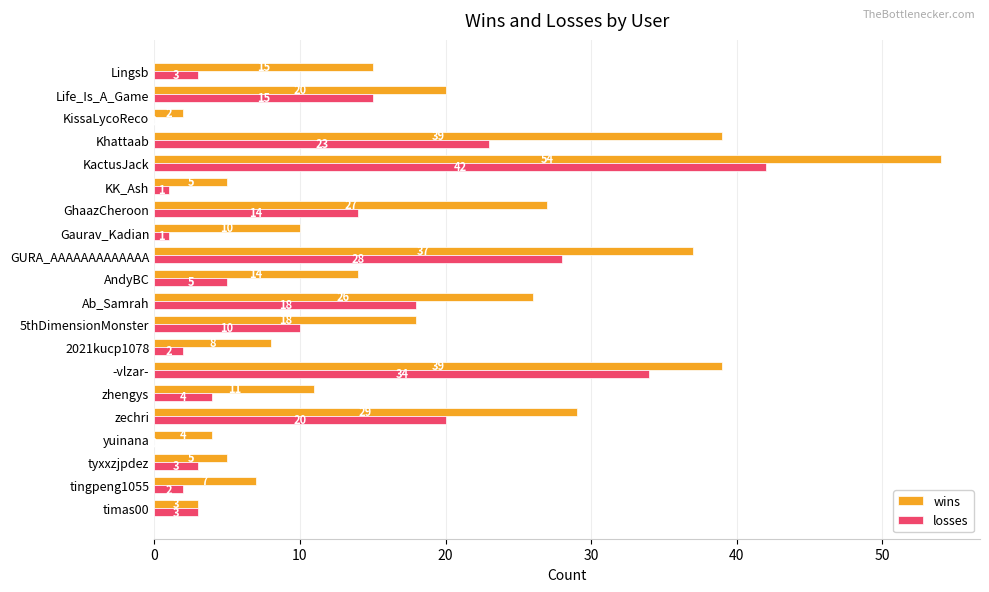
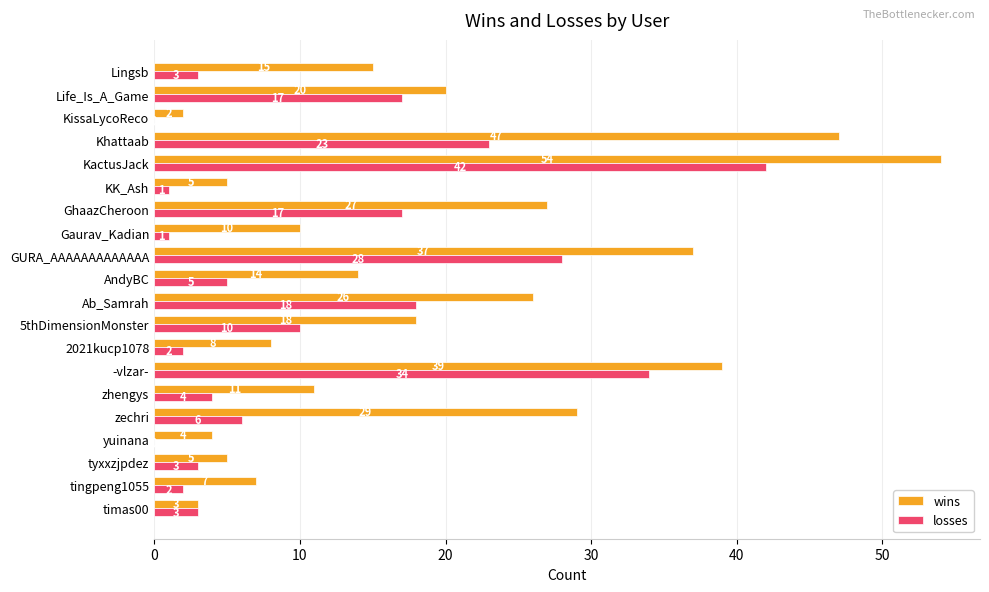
losses, Life_Is_A_Game: 15 -> 17
wins, Khattaab: 39 -> 47
losses, GhaazCheroon: 14 -> 17
losses, zechri: 20 -> 6
